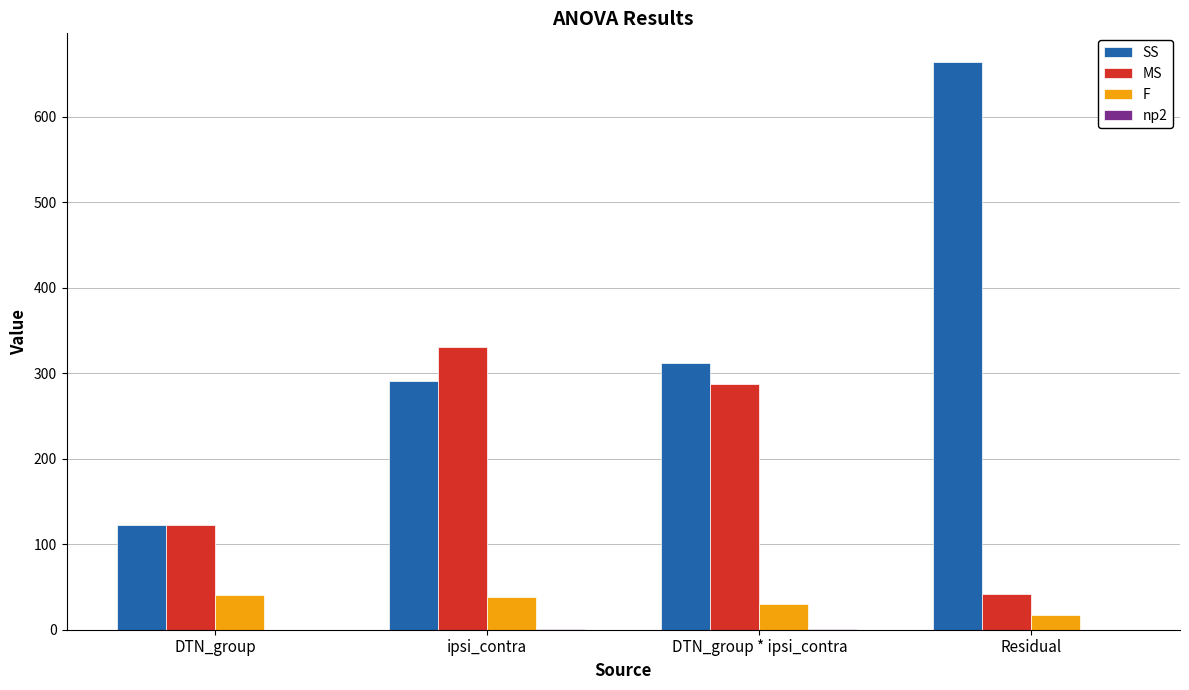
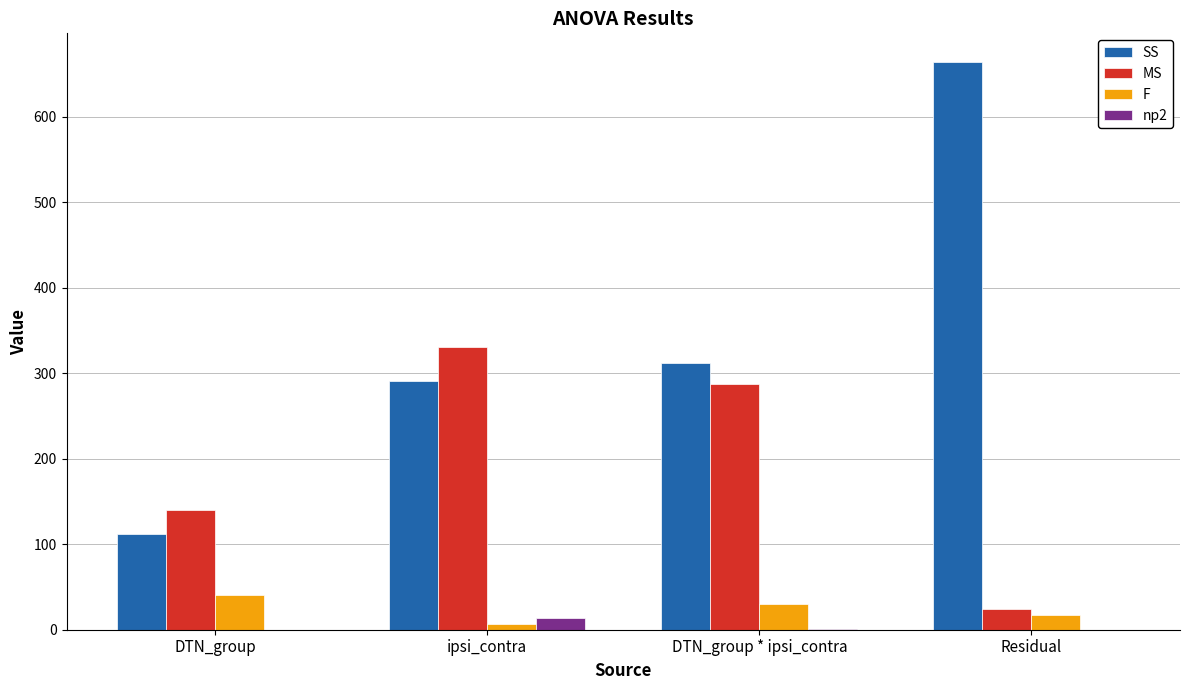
SS, DTN_group: 120 -> 110
MS, DTN_group: 120 -> 140
F, ipsi_contra: 40 -> 10
np2, ipsi_contra: 0 -> 10
MS, Residual: 40 -> 20
